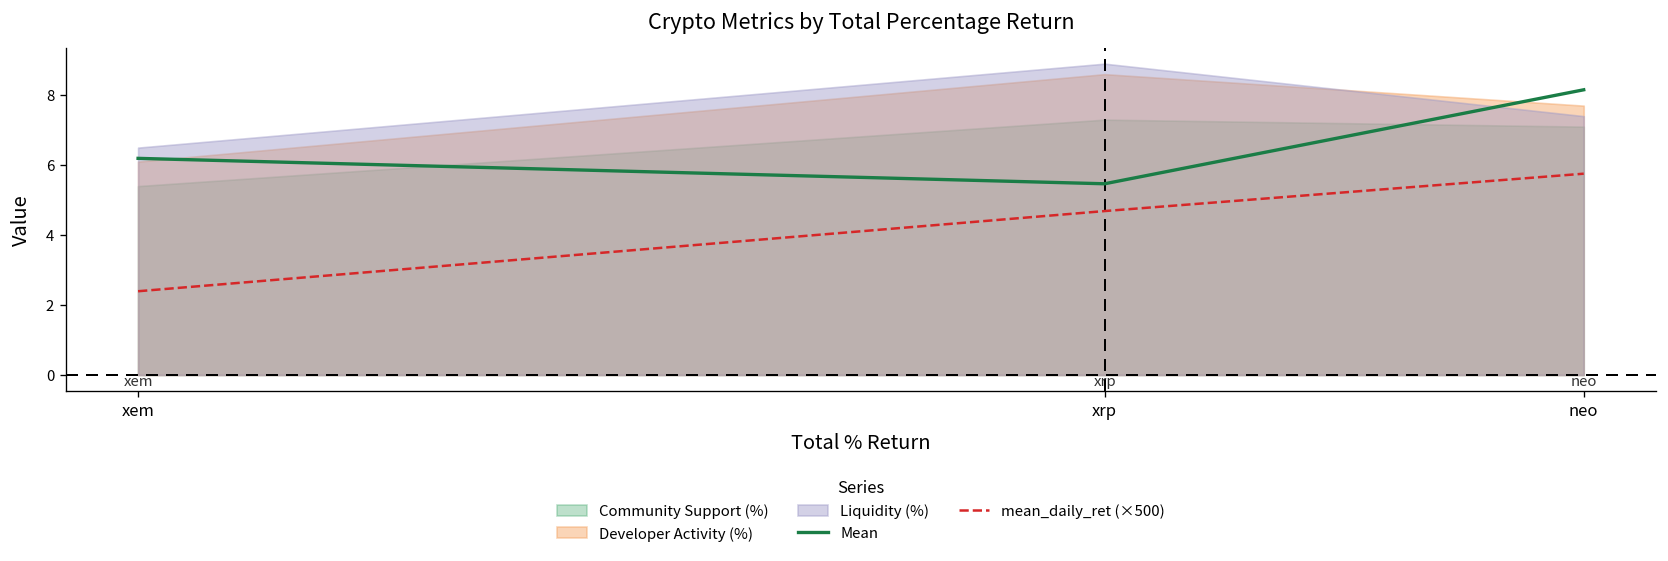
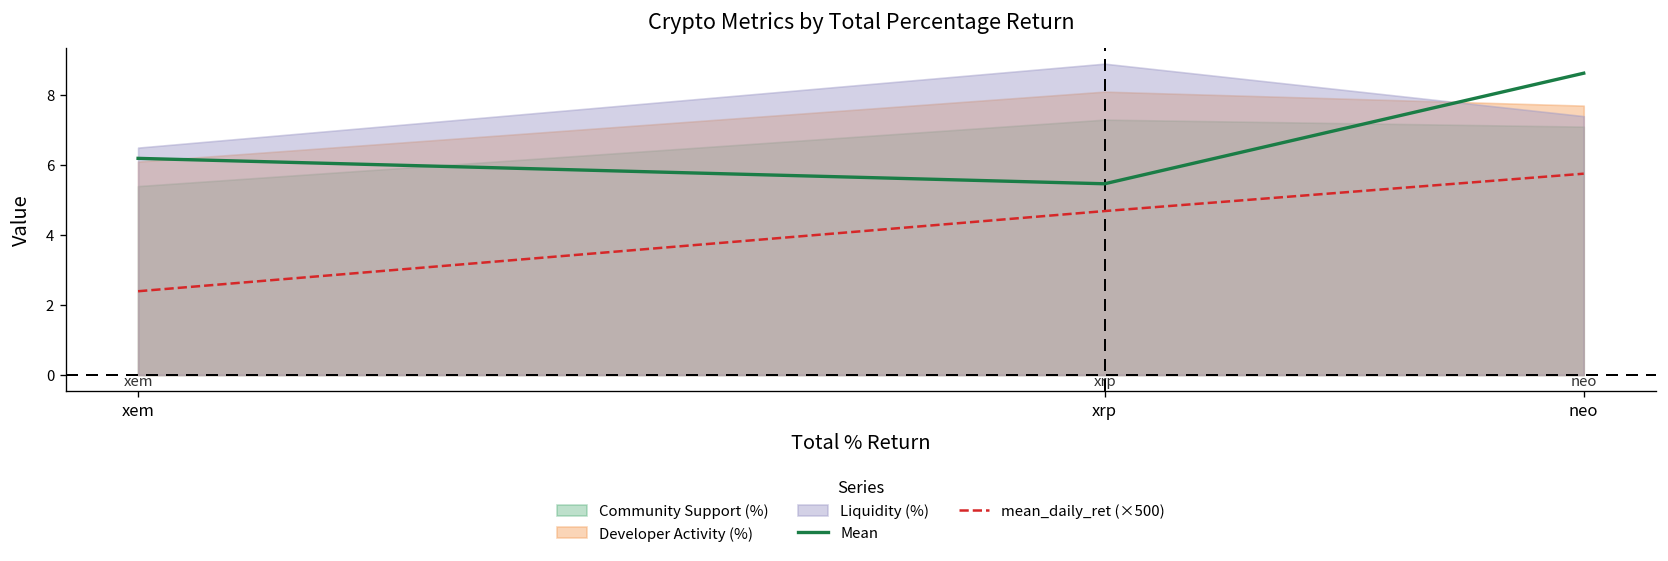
Developer Activity (%), xrp: 8.6 -> 8.1
Mean, neo: 8.2 -> 8.6
